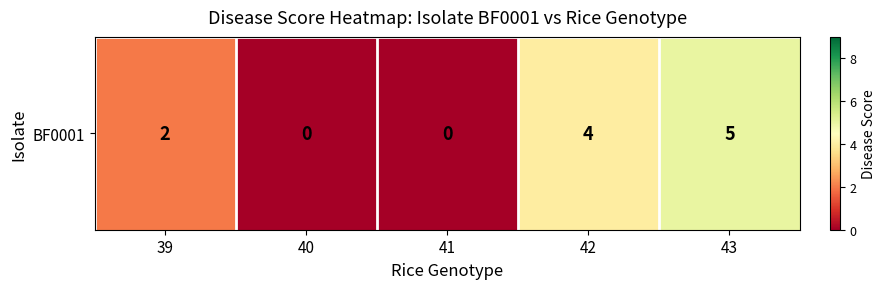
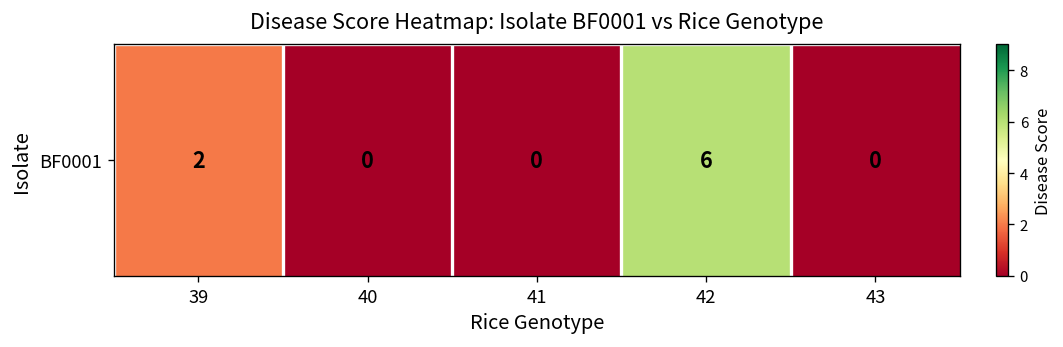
BF0001, 42: 4 -> 6
BF0001, 43: 5 -> 0
